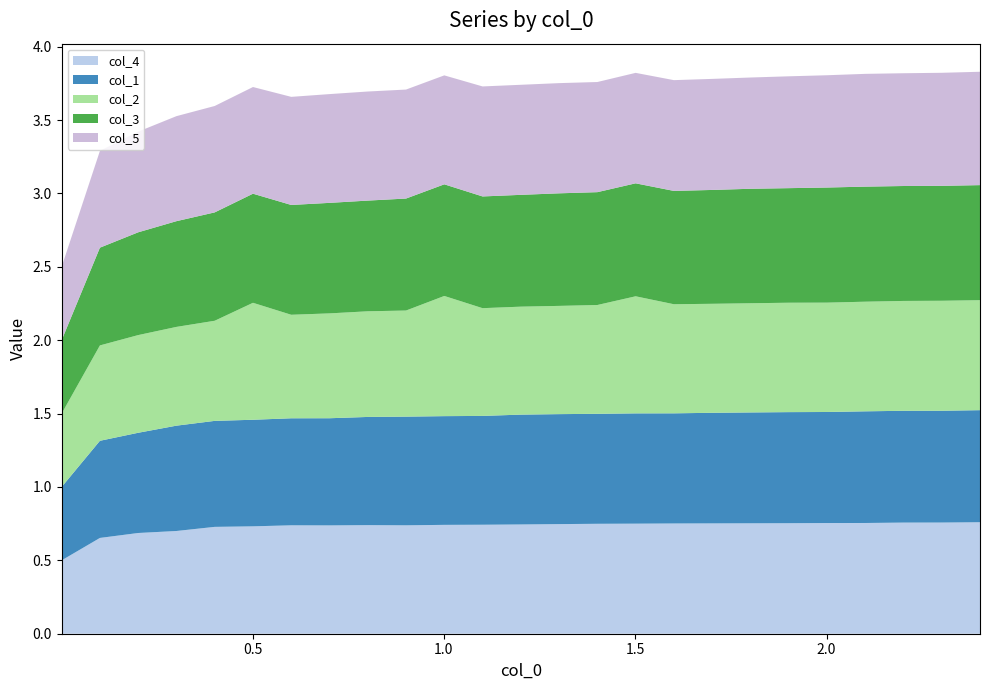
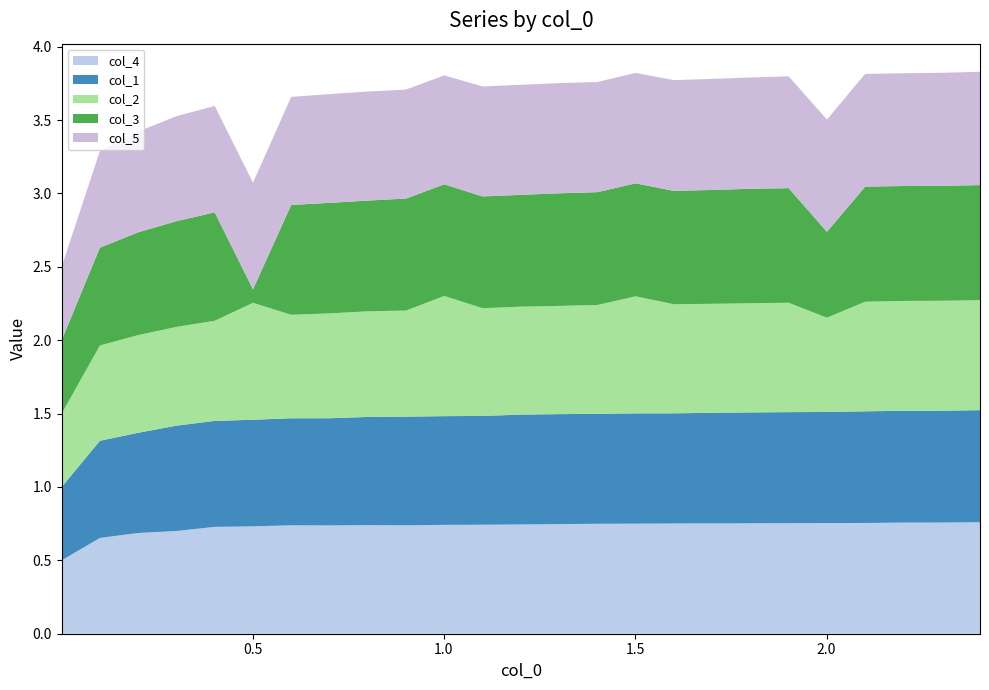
col_3, 0.5: 0.74 -> 0.09
col_2, 2.0: 0.75 -> 0.64
col_3, 2.0: 0.78 -> 0.58
